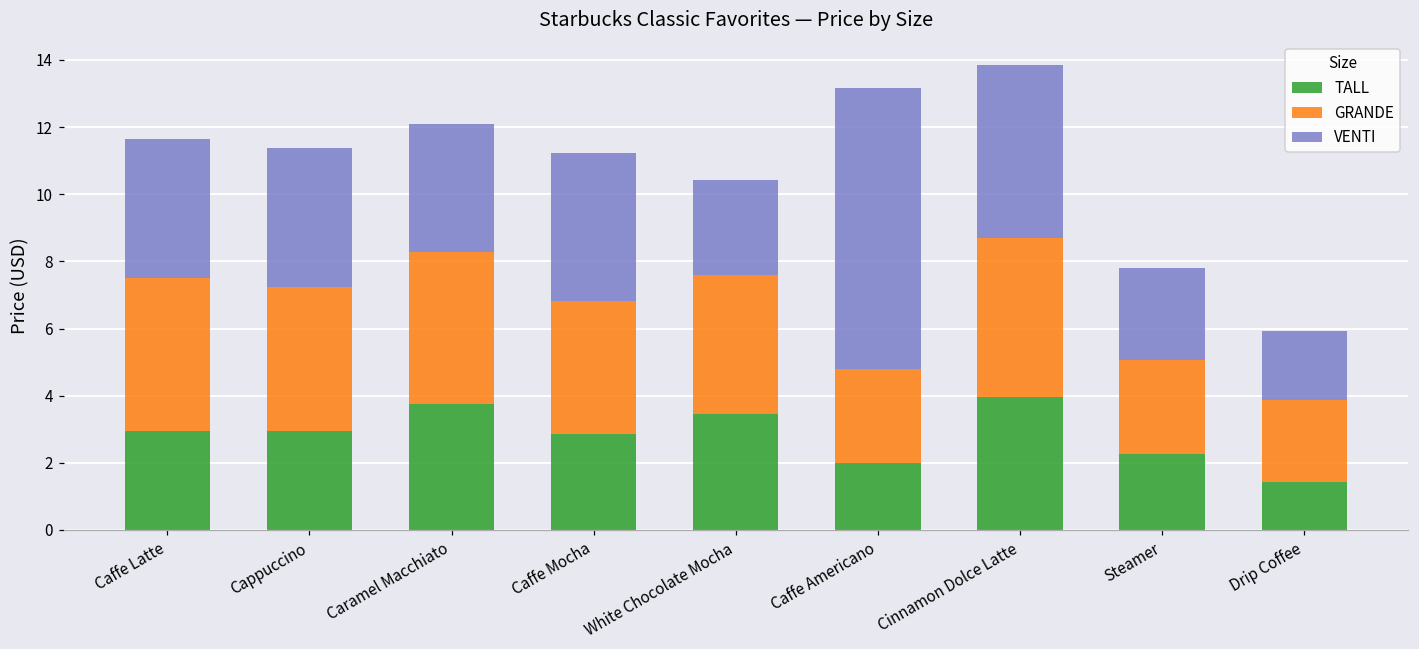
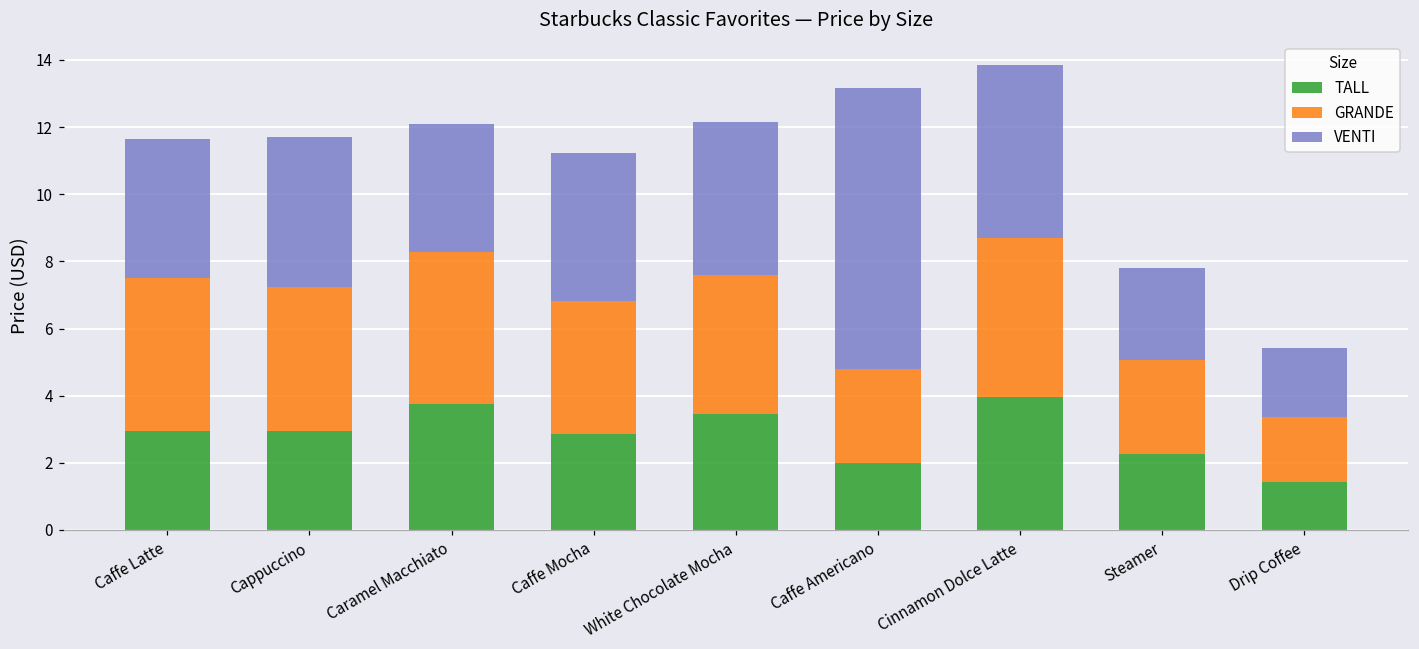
VENTI, Cappuccino: 4.2 -> 4.5
VENTI, White Chocolate Mocha: 2.8 -> 4.5
GRANDE, Drip Coffee: 2.5 -> 2.0
